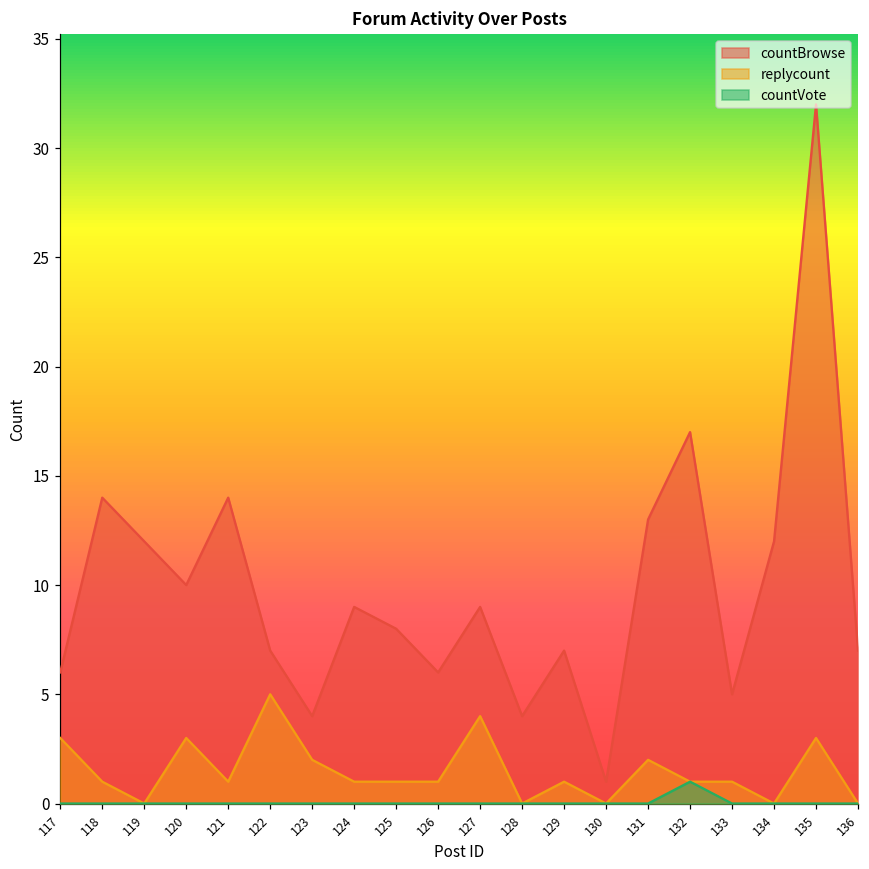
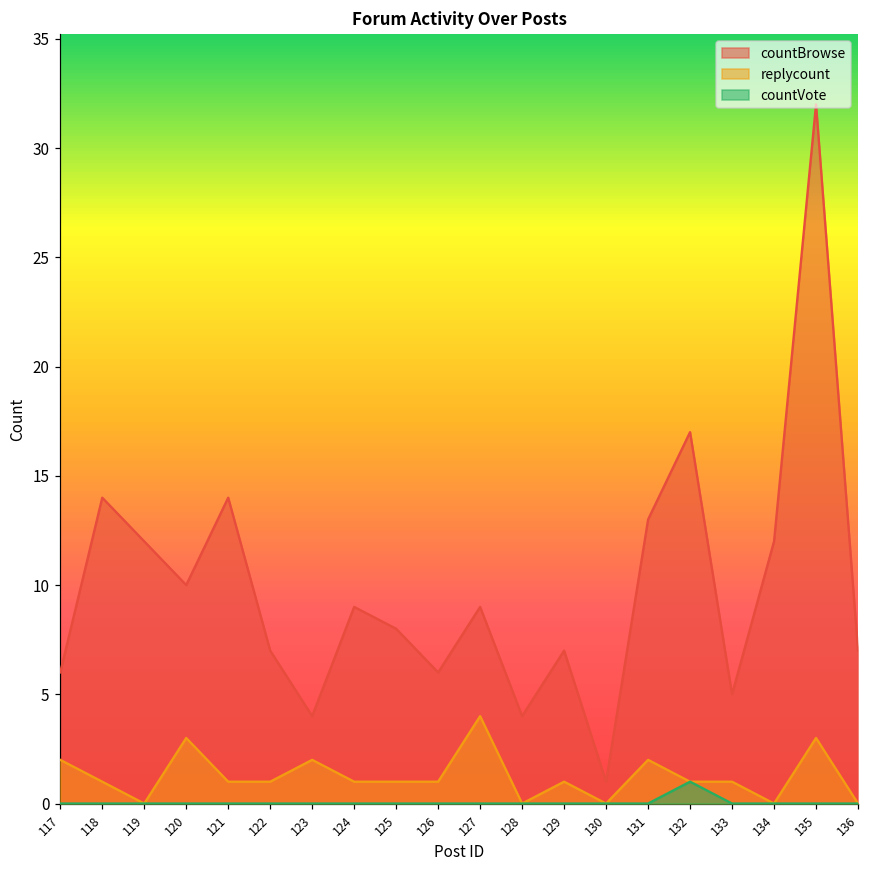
replycount, 117: 3 -> 2
replycount, 122: 5 -> 1
